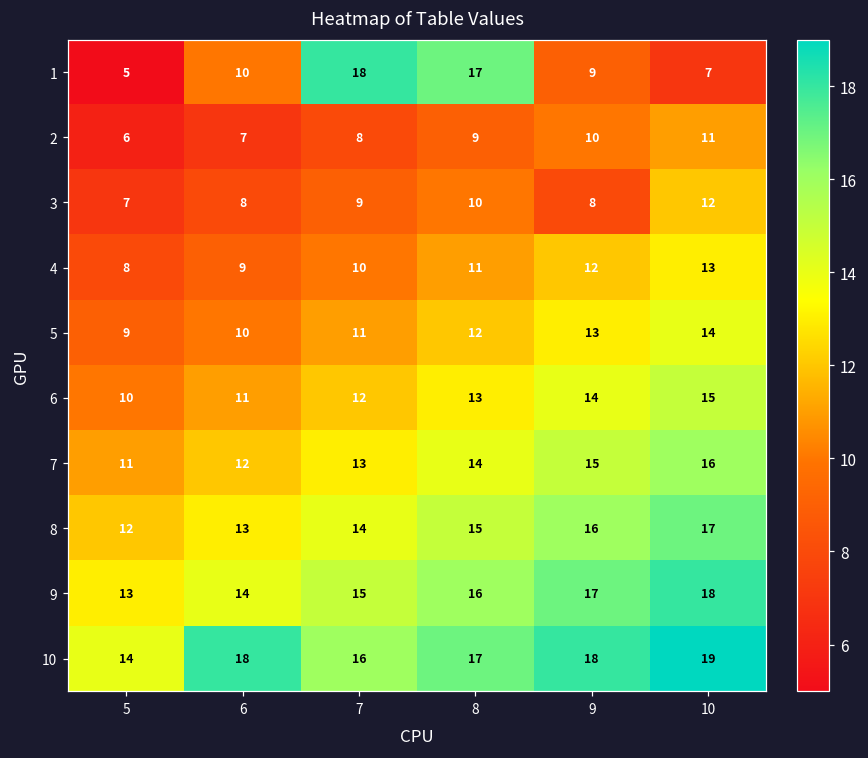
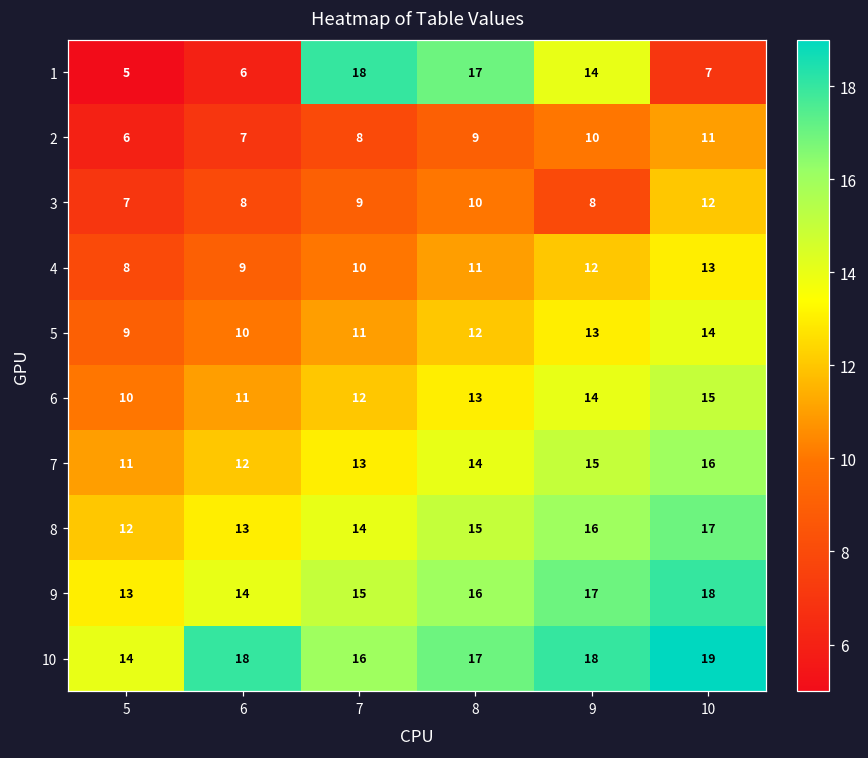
1, 6: 10 -> 6
1, 9: 9 -> 14
